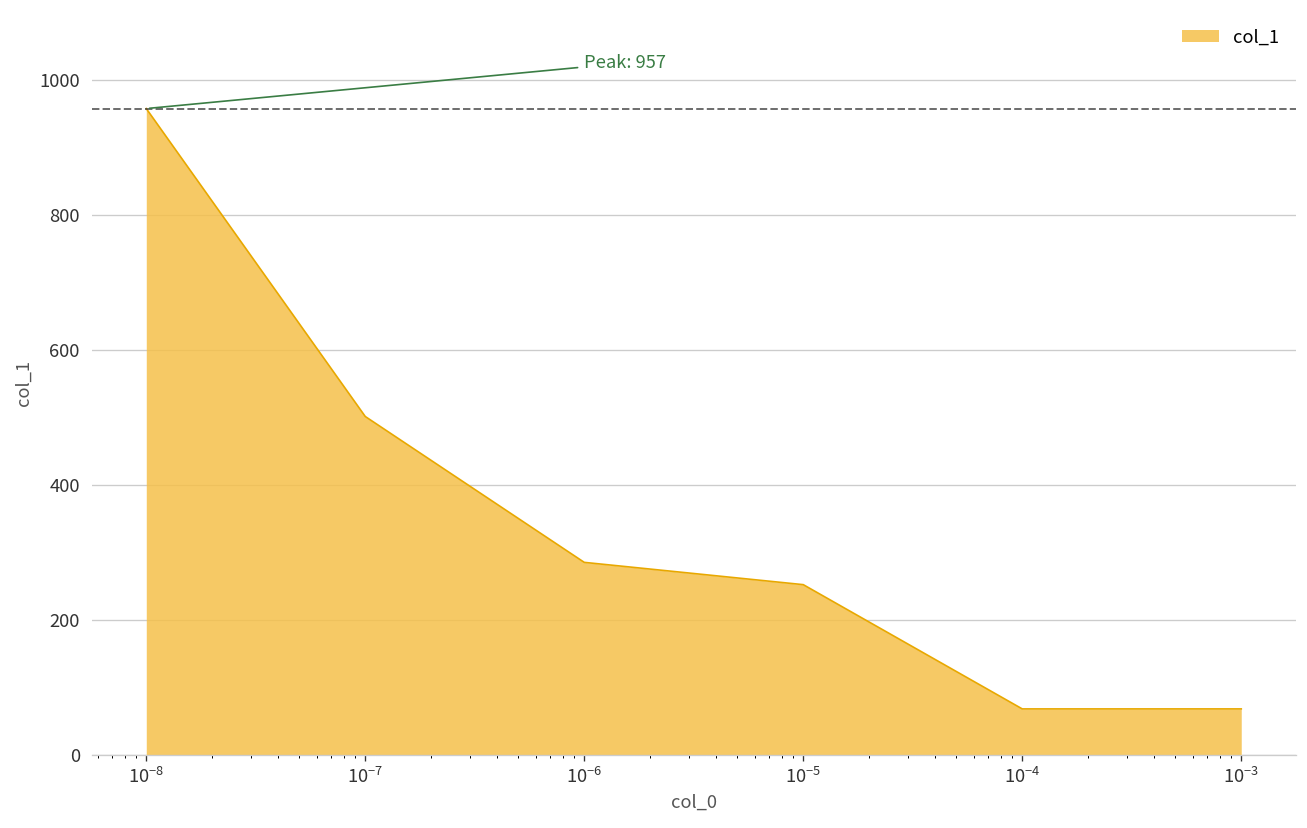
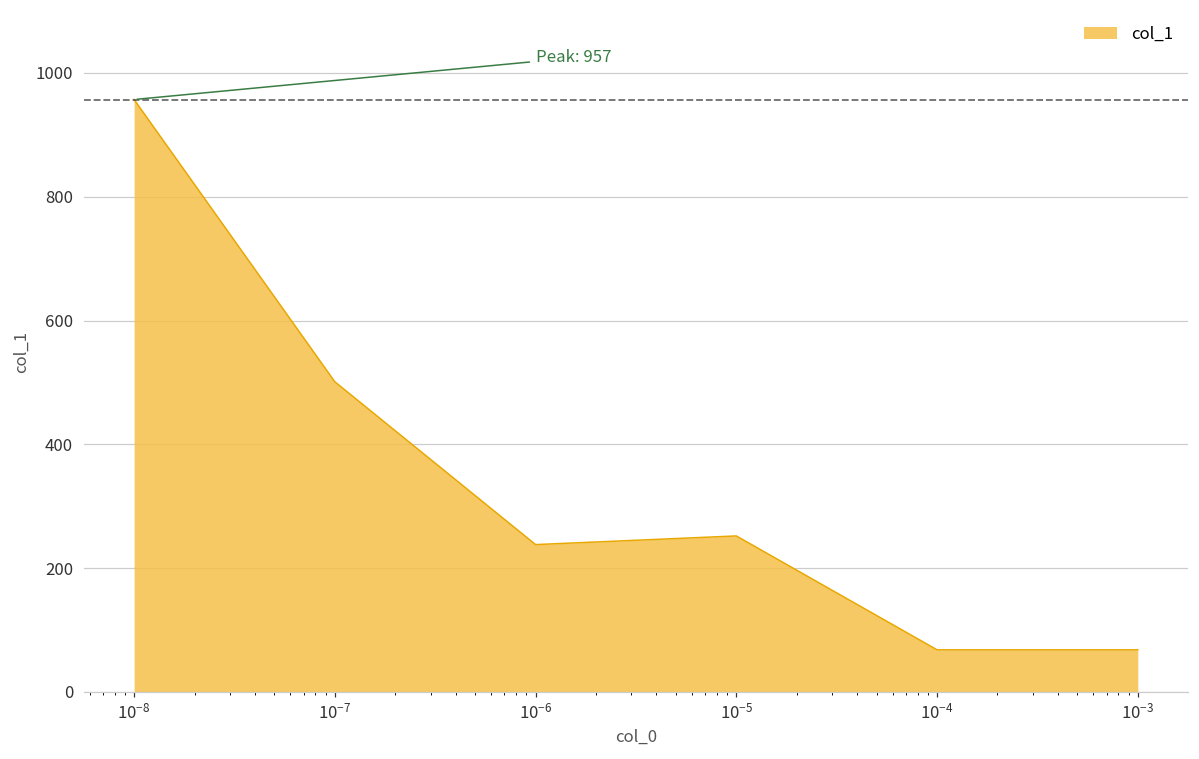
10^-6: 290 -> 240
